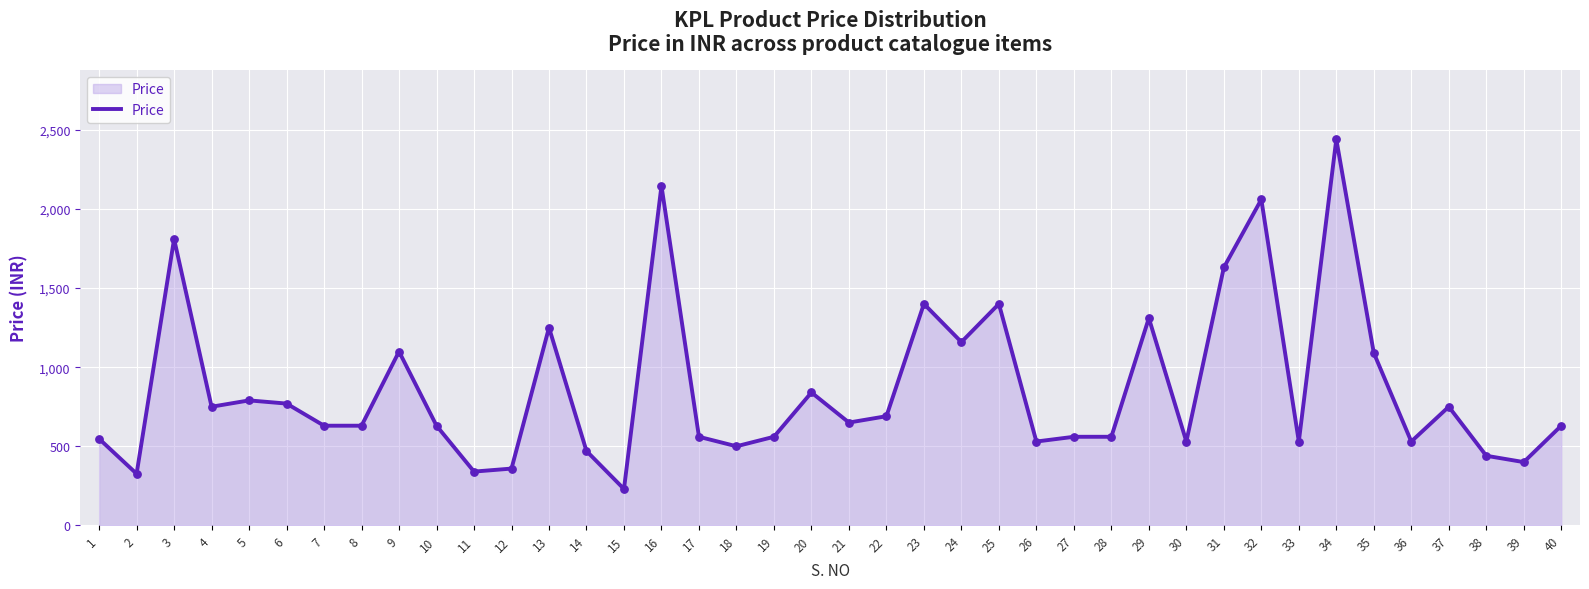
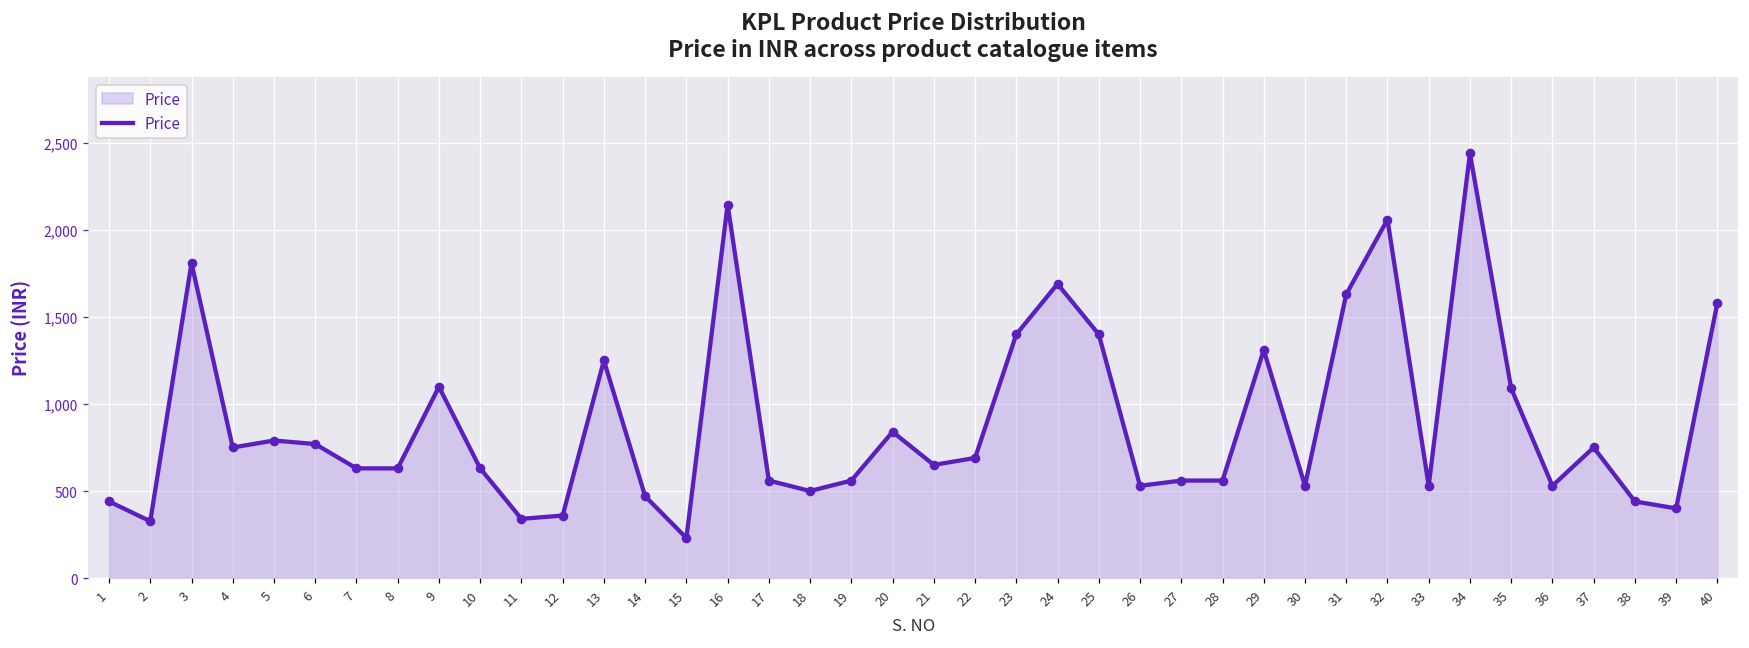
1: 550 -> 440
24: 1,160 -> 1,690
40: 630 -> 1,580
